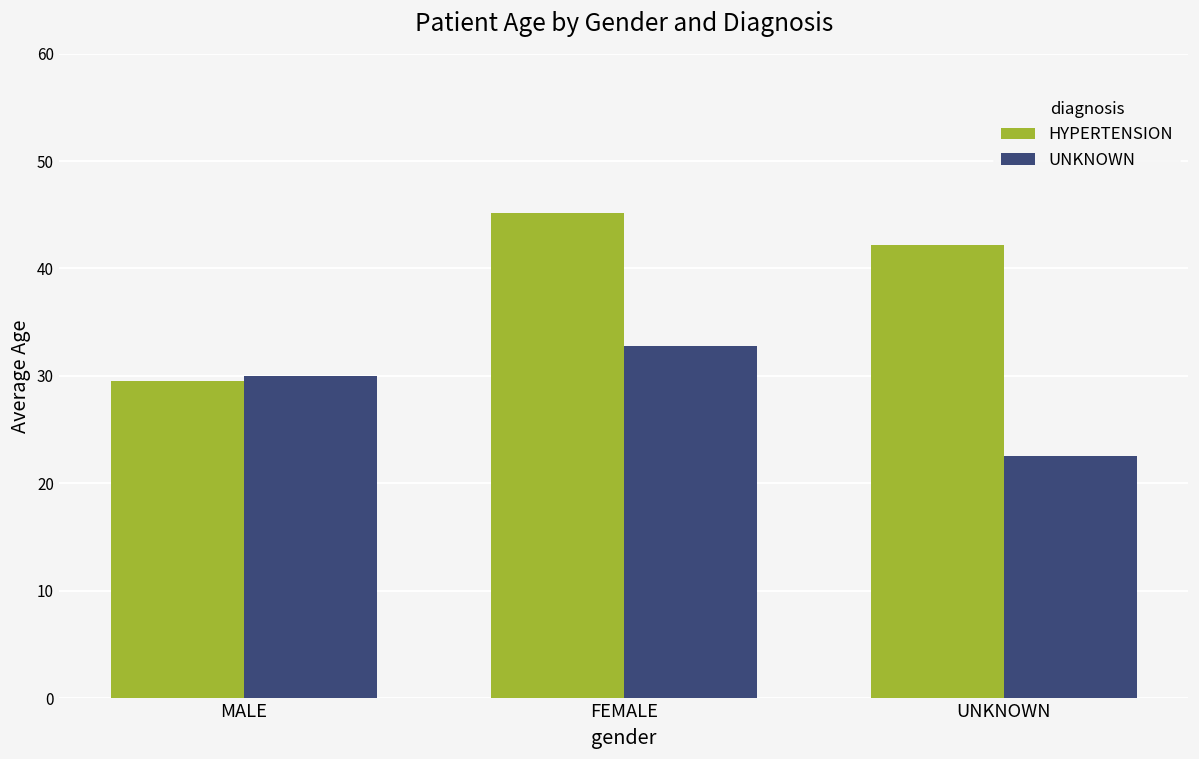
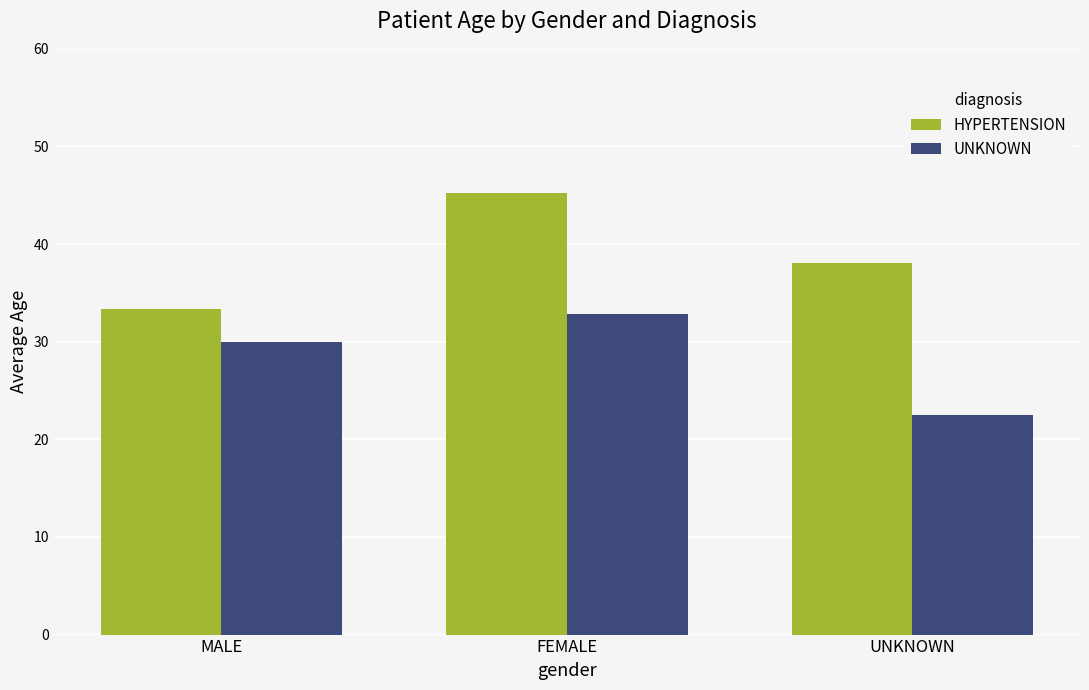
HYPERTENSION, MALE: 30 -> 33
HYPERTENSION, UNKNOWN: 42 -> 38
